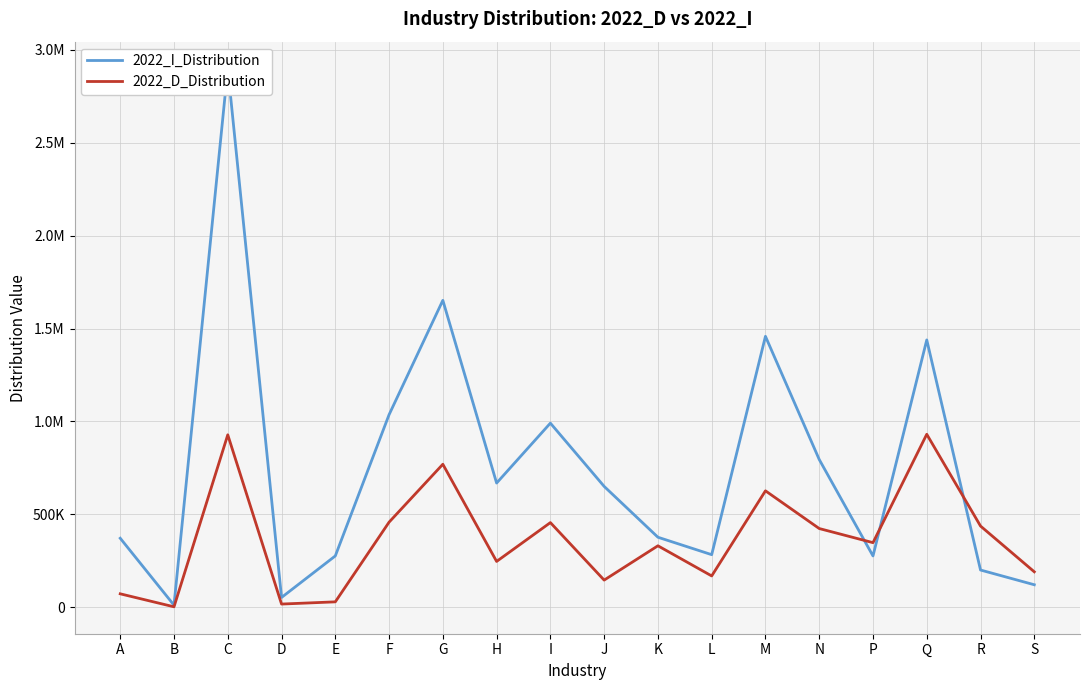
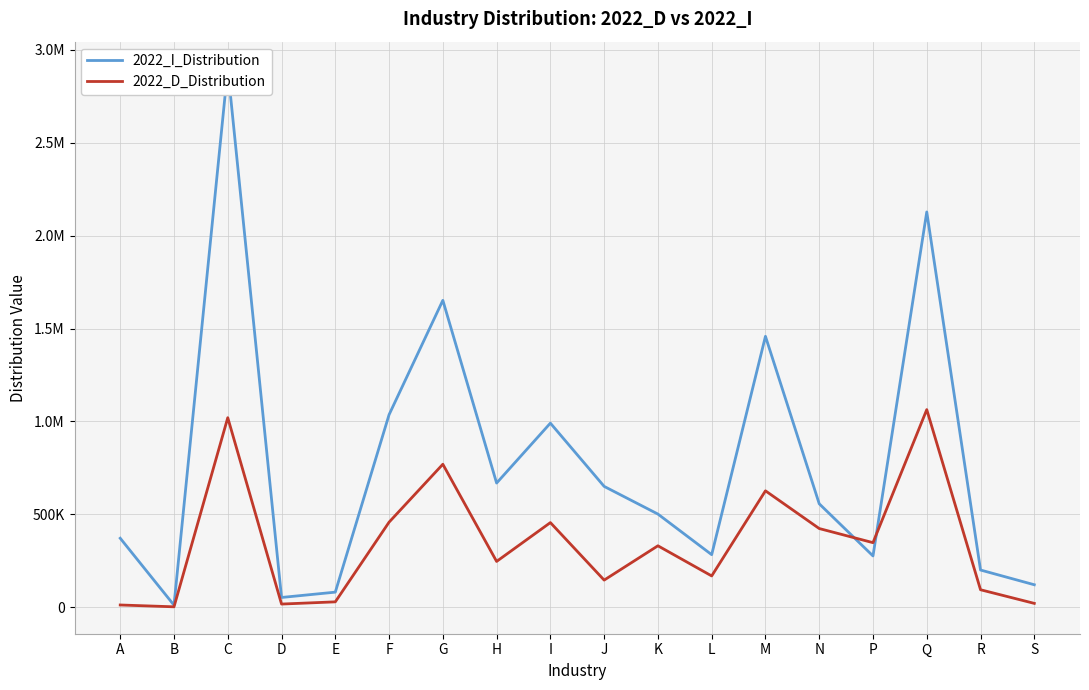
2022_D_Distribution, A: 70000 -> 10000
2022_D_Distribution, C: 930000 -> 1020000
2022_I_Distribution, E: 280000 -> 80000
2022_I_Distribution, K: 380000 -> 500000
2022_I_Distribution, N: 790000 -> 560000
2022_I_Distribution, Q: 1440000 -> 2130000
2022_D_Distribution, Q: 930000 -> 1060000
2022_D_Distribution, R: 440000 -> 90000
2022_D_Distribution, S: 190000 -> 20000
